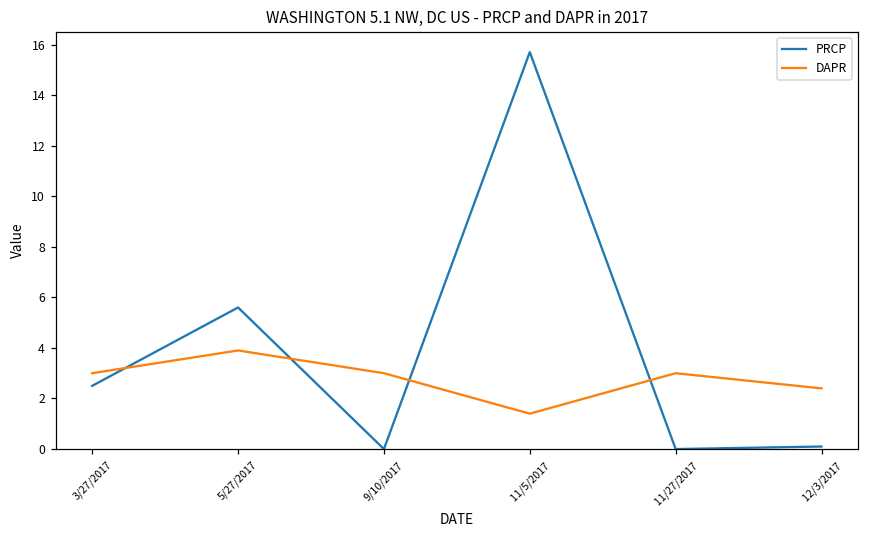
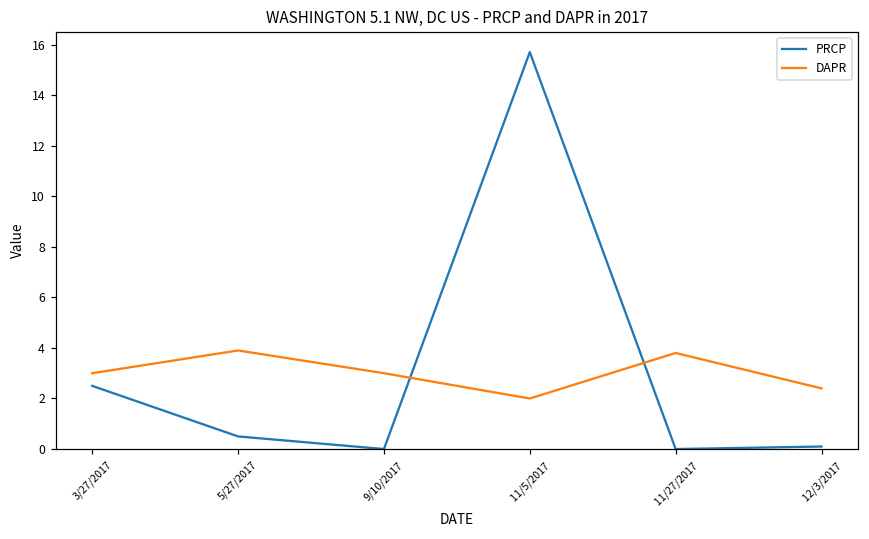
PRCP, 5/27/2017: 5.6 -> 0.5
DAPR, 11/5/2017: 1.4 -> 2.0
DAPR, 11/27/2017: 3.0 -> 3.8
